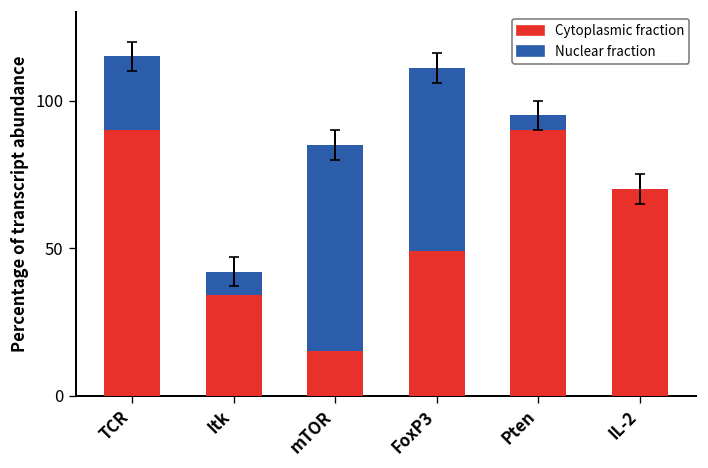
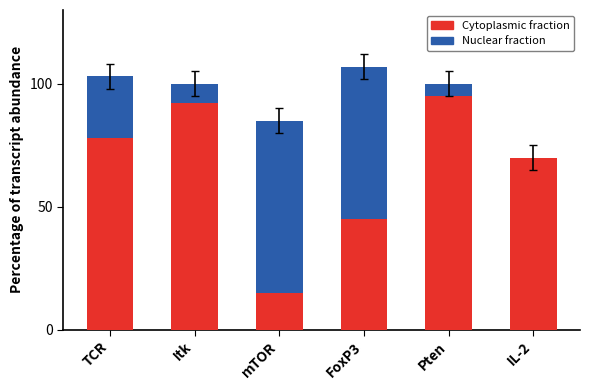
Cytoplasmic fraction, TCR: 90 -> 78
Cytoplasmic fraction, Itk: 34 -> 92
Cytoplasmic fraction, FoxP3: 49 -> 45
Cytoplasmic fraction, Pten: 90 -> 95
